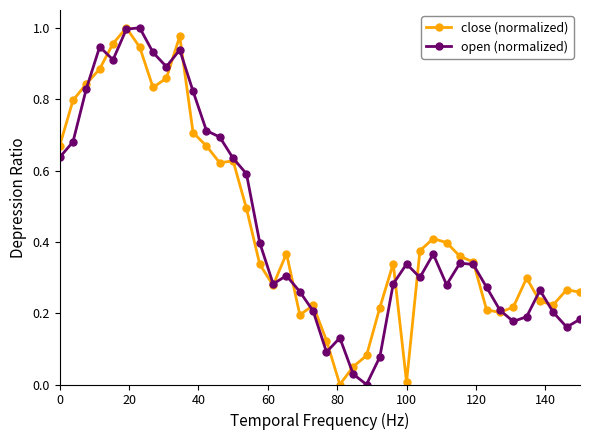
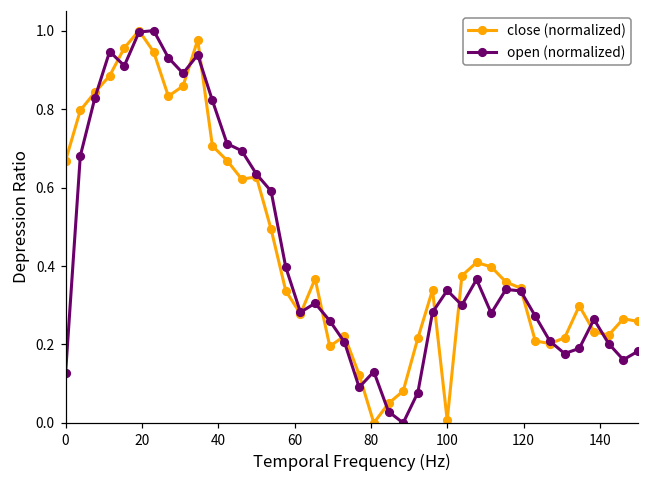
open (normalized), 0: 0.64 -> 0.13
